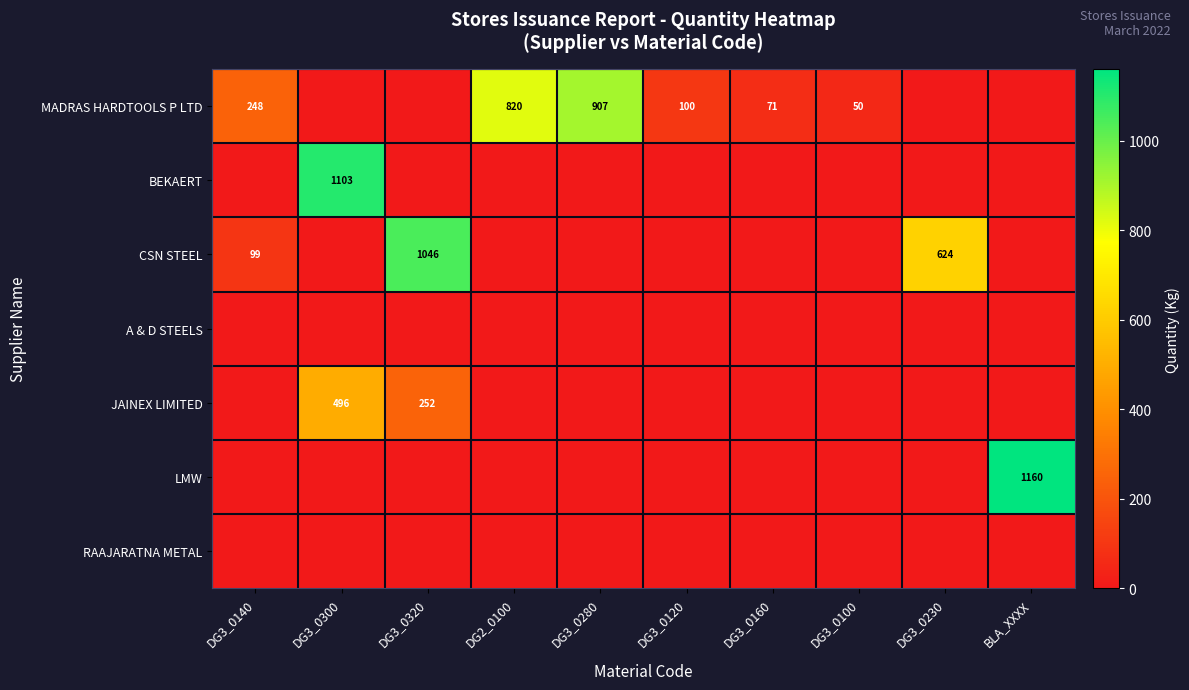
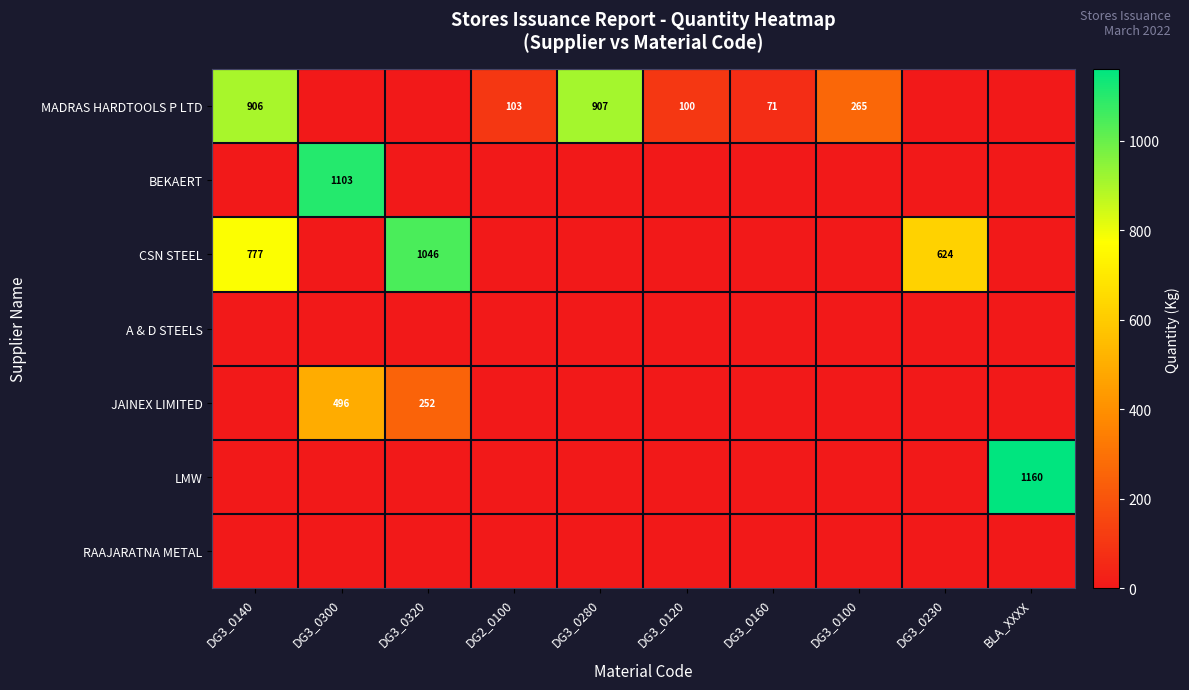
MADRAS HARDTOOLS P LTD, DG3_0140: 248 -> 906
MADRAS HARDTOOLS P LTD, DG2_0100: 820 -> 103
MADRAS HARDTOOLS P LTD, DG3_0100: 50 -> 265
CSN STEEL, DG3_0140: 99 -> 777
